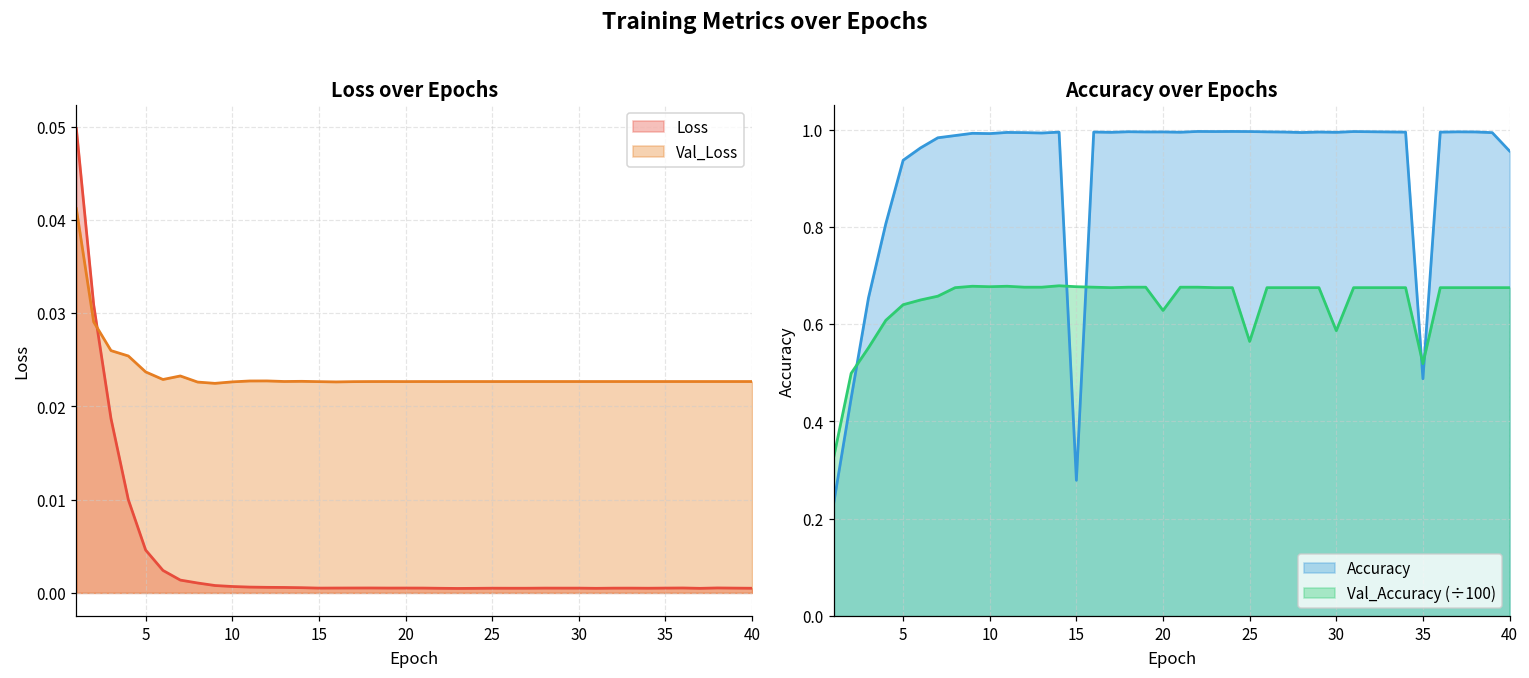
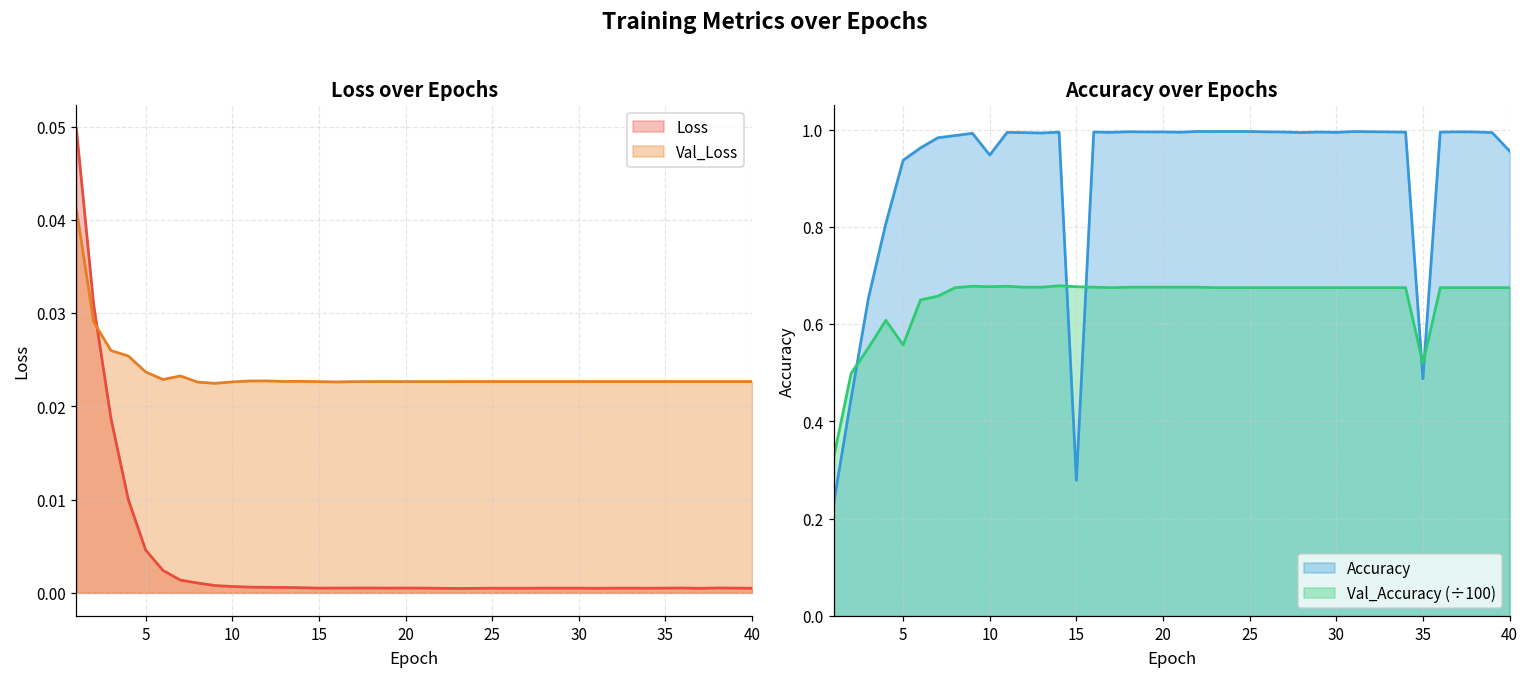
Accuracy over Epochs, Val_Accuracy (÷100), 5: 0.64 -> 0.56
Accuracy over Epochs, Accuracy, 10: 0.99 -> 0.95
Accuracy over Epochs, Val_Accuracy (÷100), 20: 0.63 -> 0.68
Accuracy over Epochs, Val_Accuracy (÷100), 25: 0.56 -> 0.68
Accuracy over Epochs, Val_Accuracy (÷100), 30: 0.59 -> 0.68
